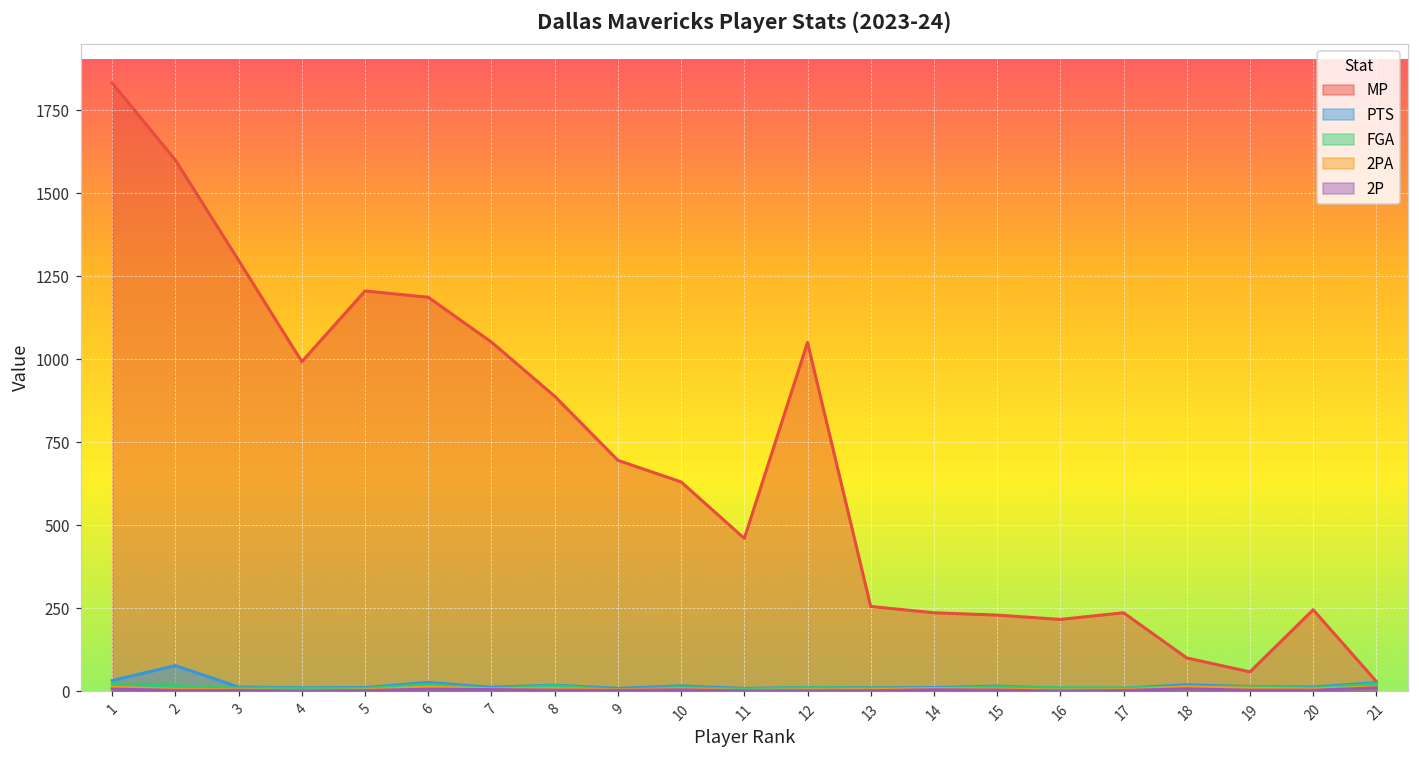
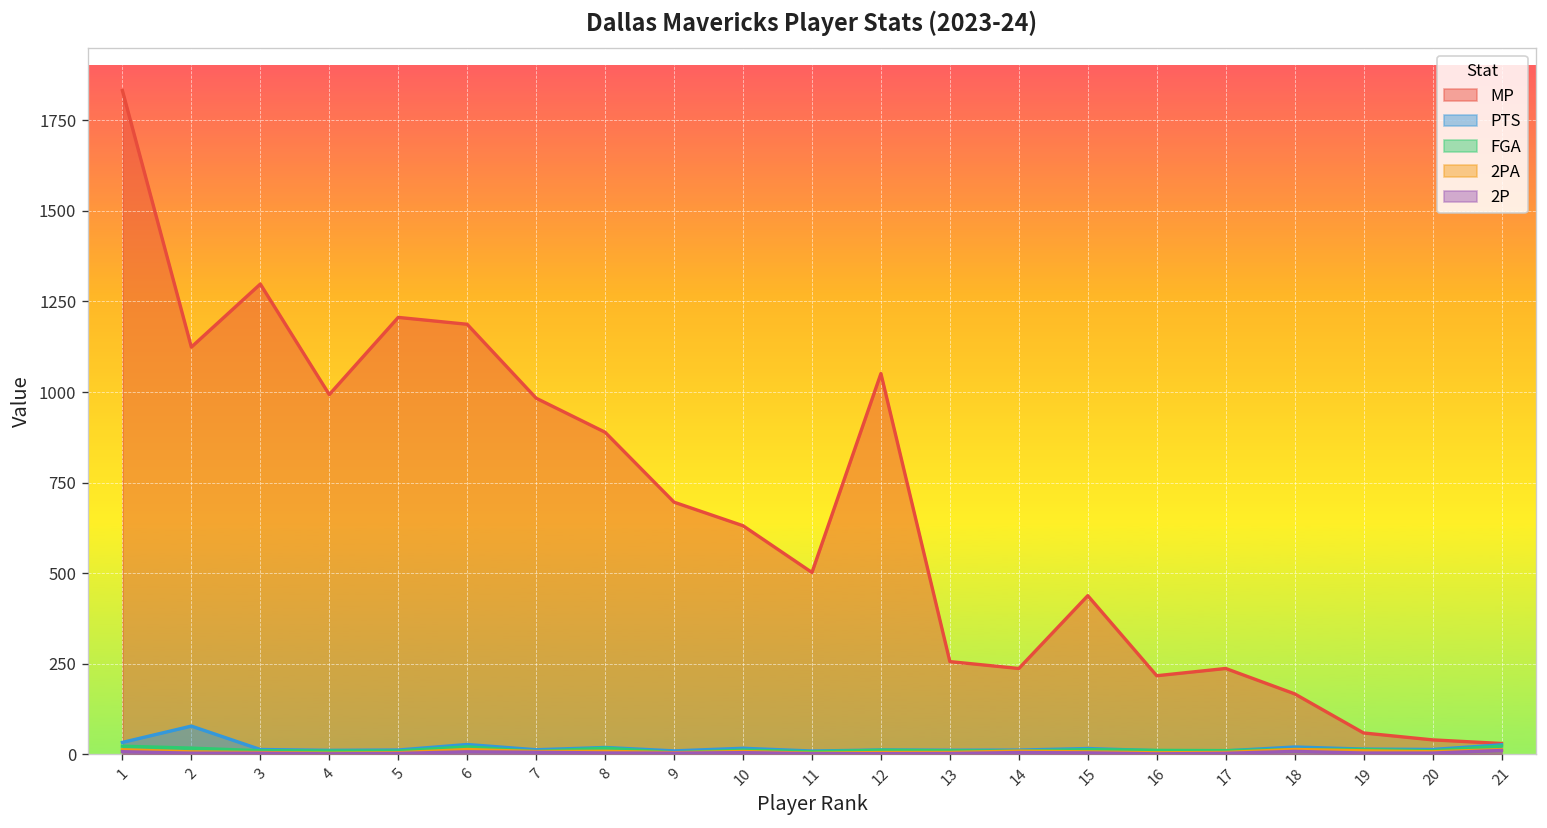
MP, 2: 1600 -> 1120
MP, 7: 1050 -> 980
MP, 11: 460 -> 500
MP, 15: 230 -> 440
MP, 18: 100 -> 170
MP, 20: 250 -> 40
